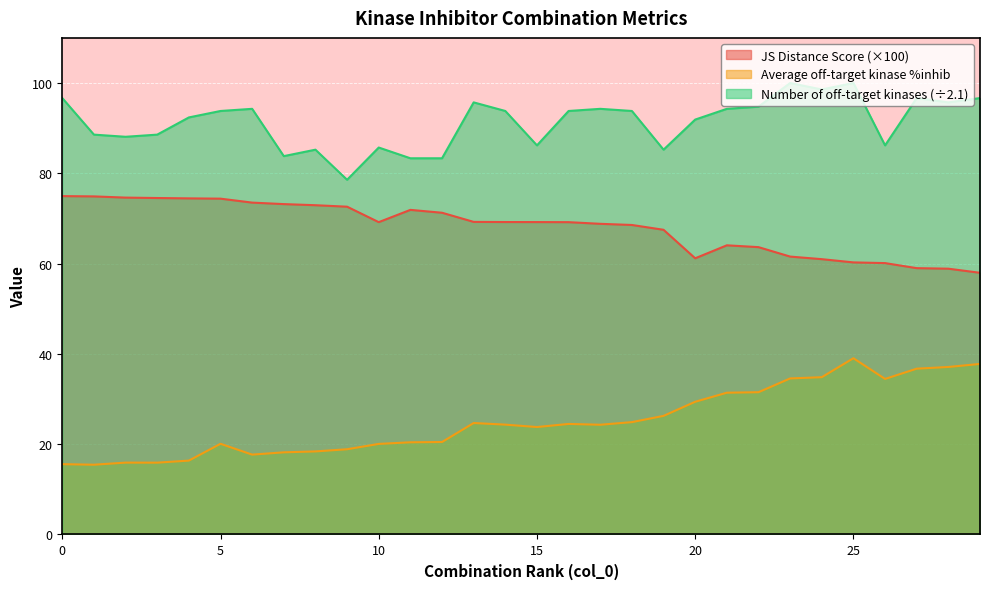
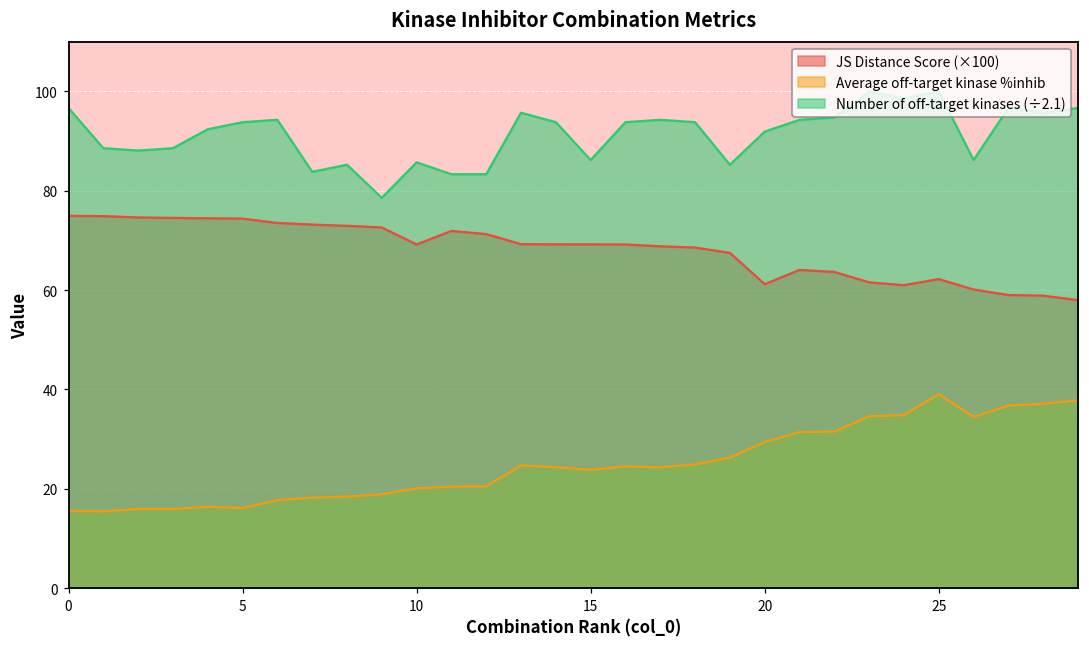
Average off-target kinase %inhib, 5: 20 -> 16
JS Distance Score (×100), 25: 60 -> 62
